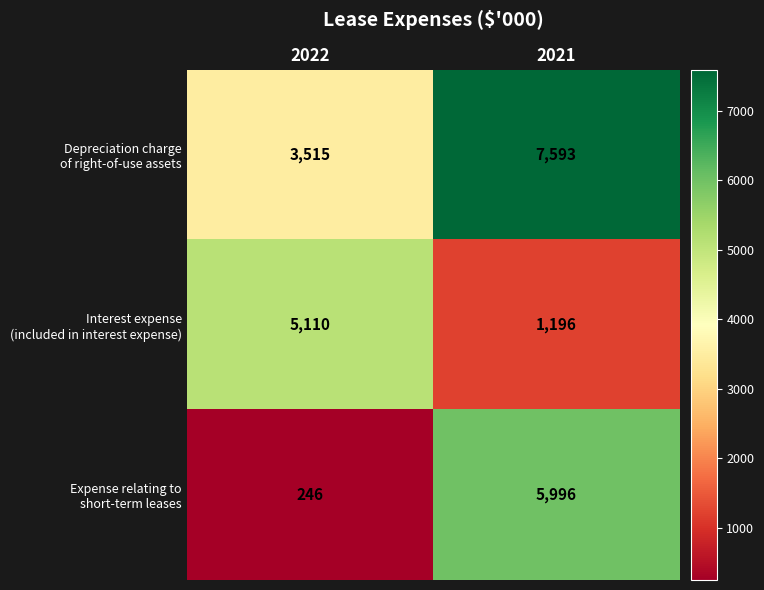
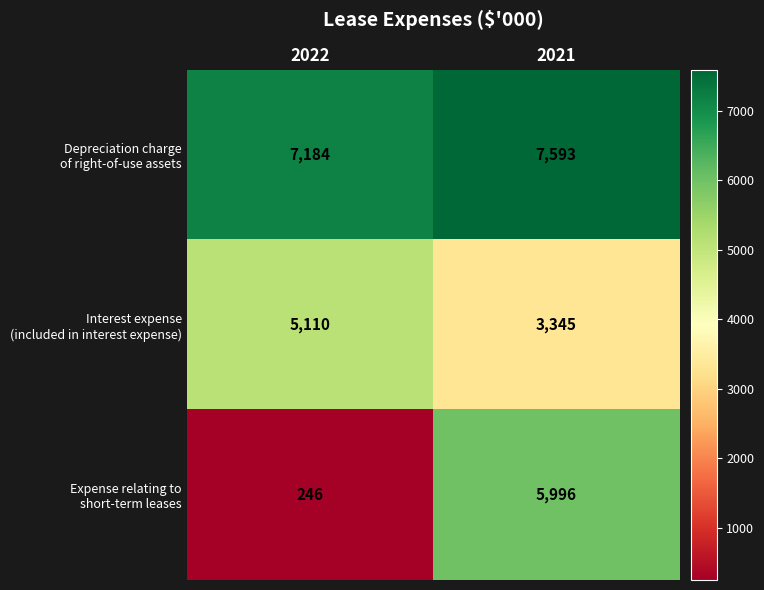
Depreciation charge of right-of-use assets, 2022: 3,515 -> 7,184
Interest expense (included in interest expense), 2021: 1,196 -> 3,345
